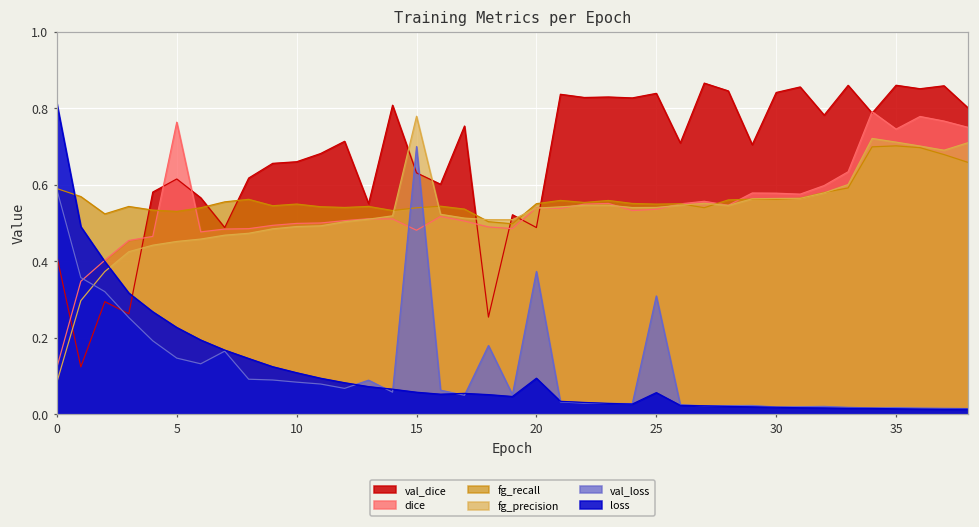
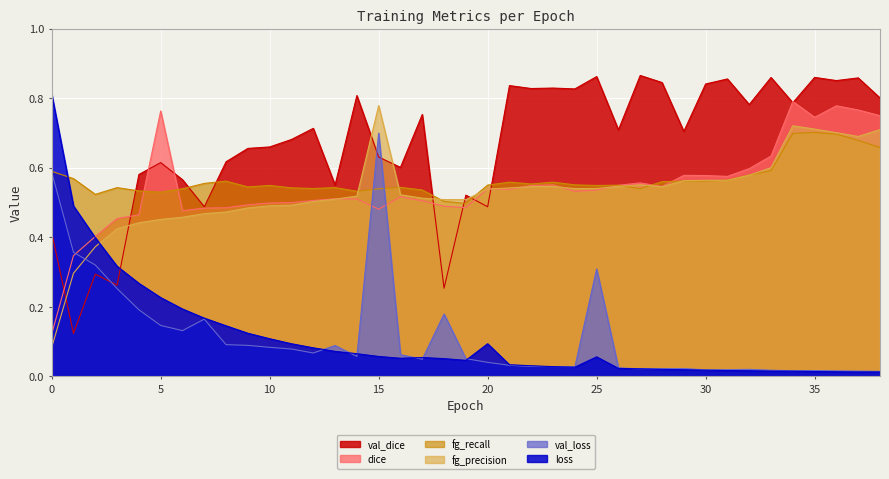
val_loss, 20: 0.37 -> 0.04
val_dice, 25: 0.84 -> 0.86
